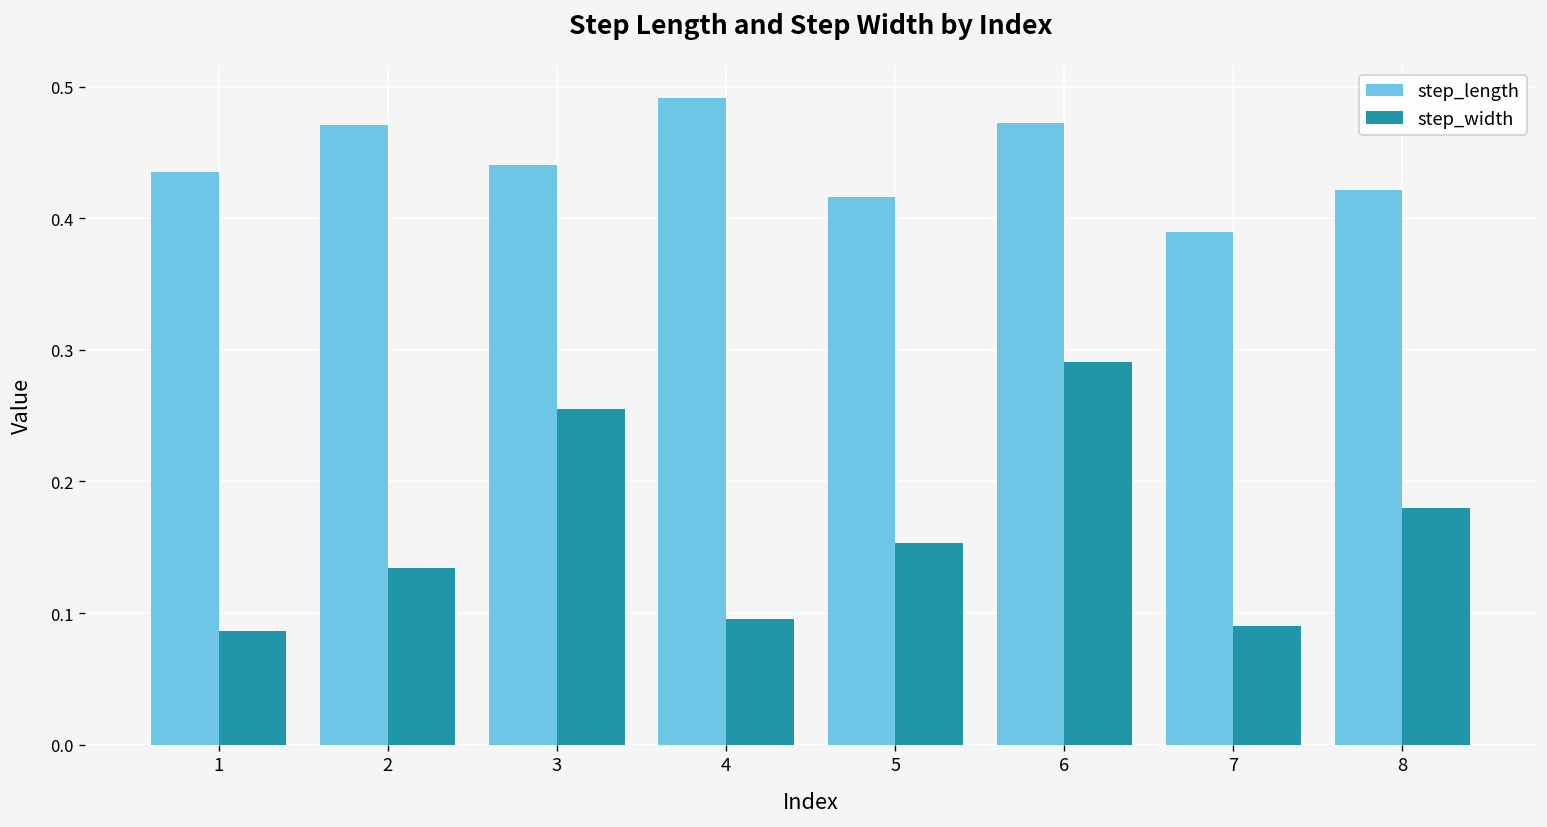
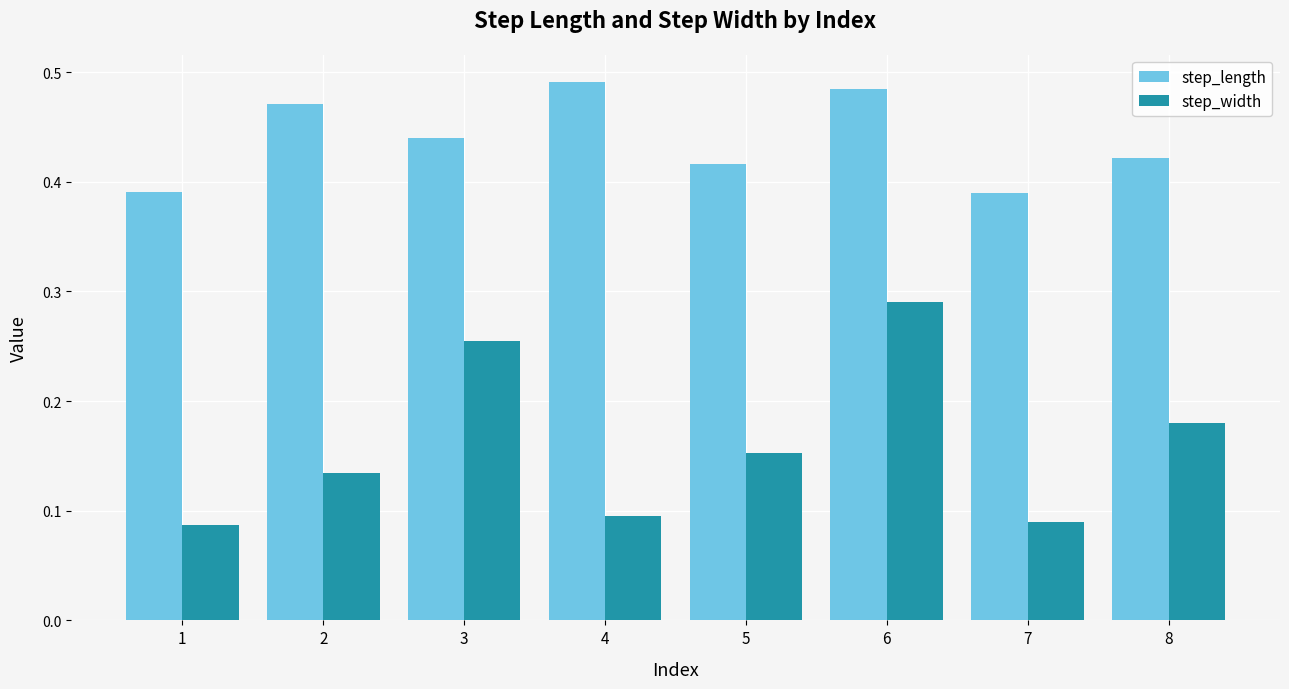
step_length, 1: 0.435 -> 0.391
step_length, 6: 0.472 -> 0.485
